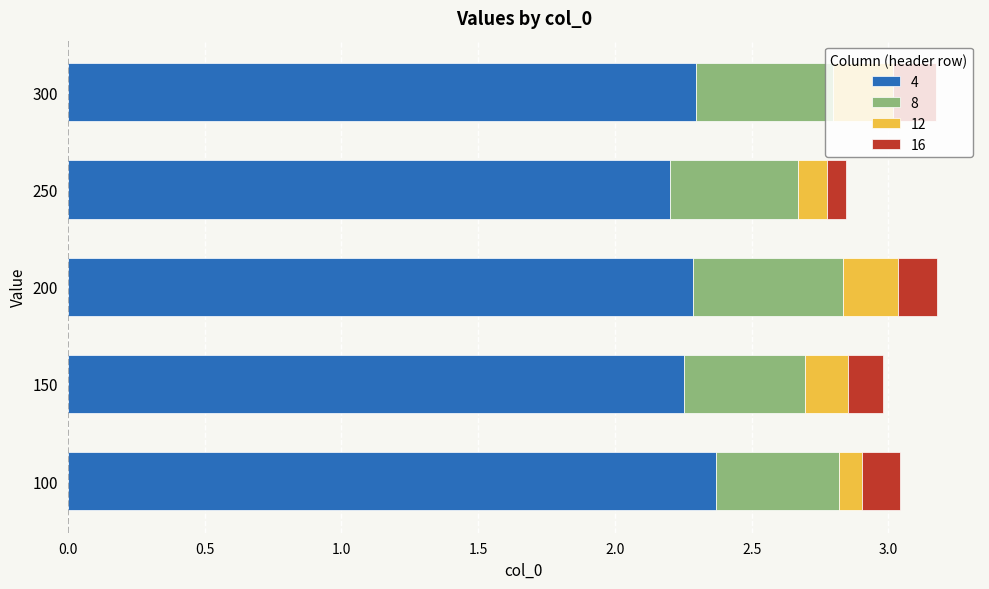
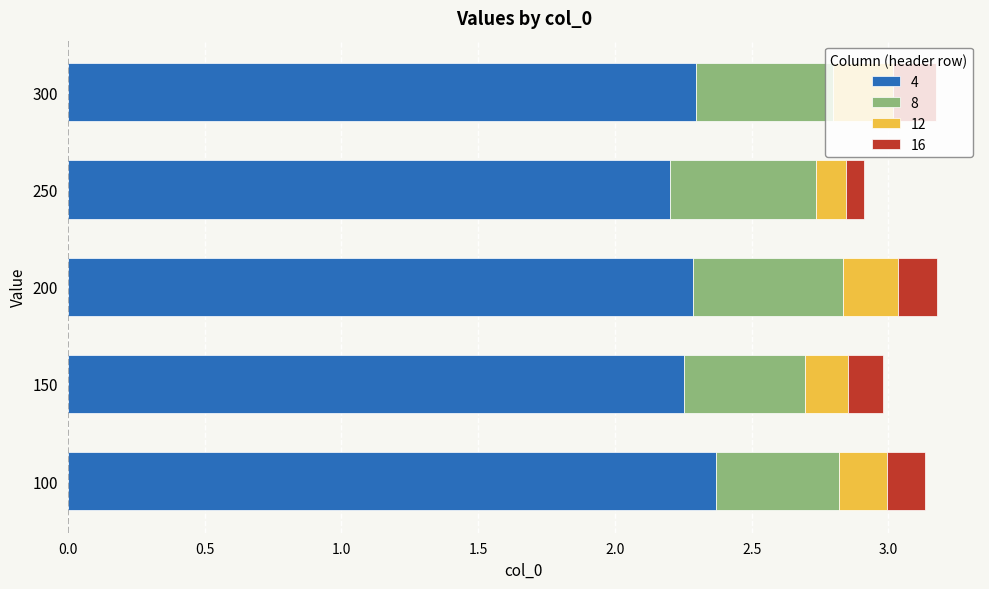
8, 250: 0.47 -> 0.53
12, 100: 0.08 -> 0.18
